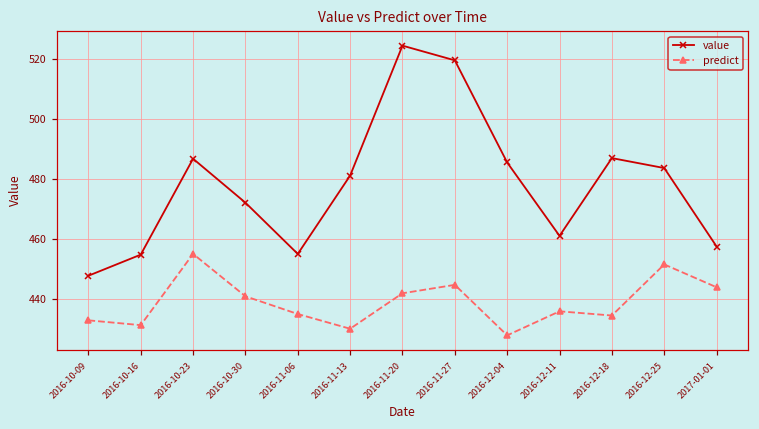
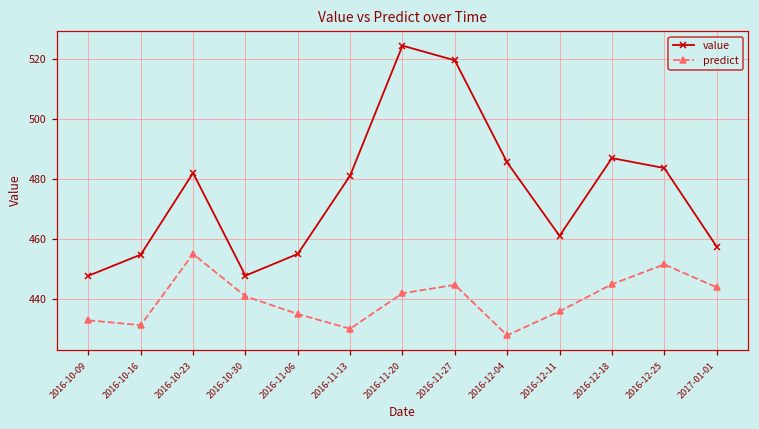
value, 2016-10-23: 487 -> 482
value, 2016-10-30: 472 -> 448
predict, 2016-12-18: 435 -> 445
